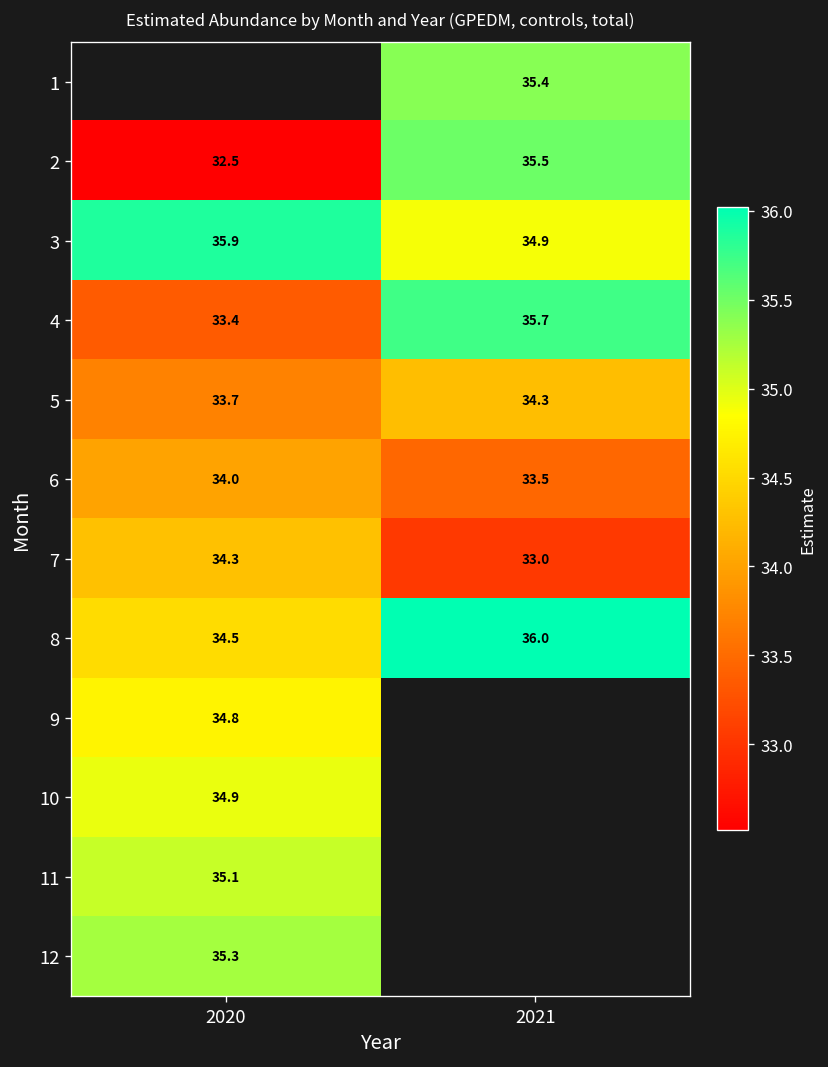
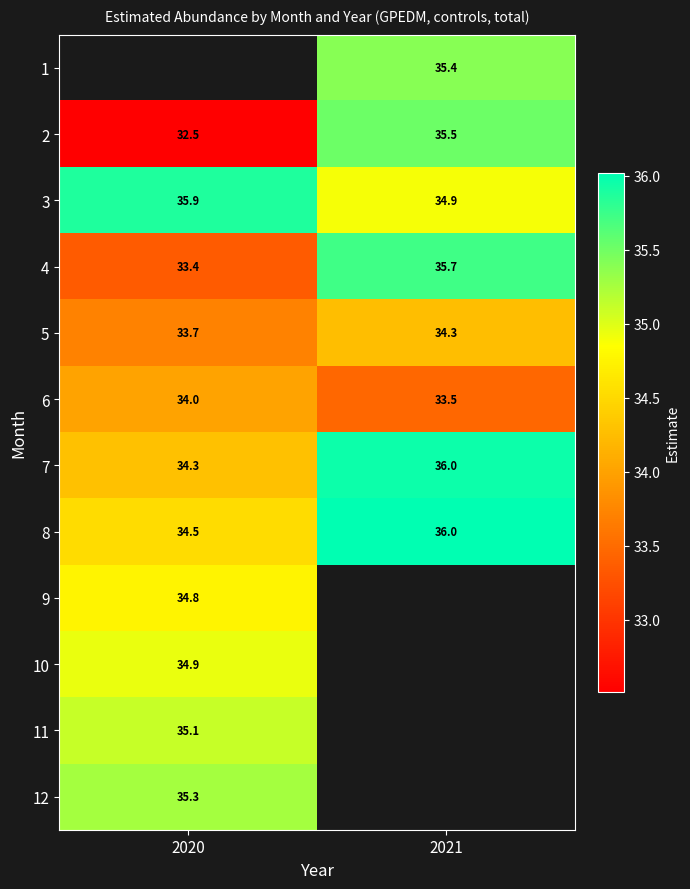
7, 2021: 33.0 -> 36.0
